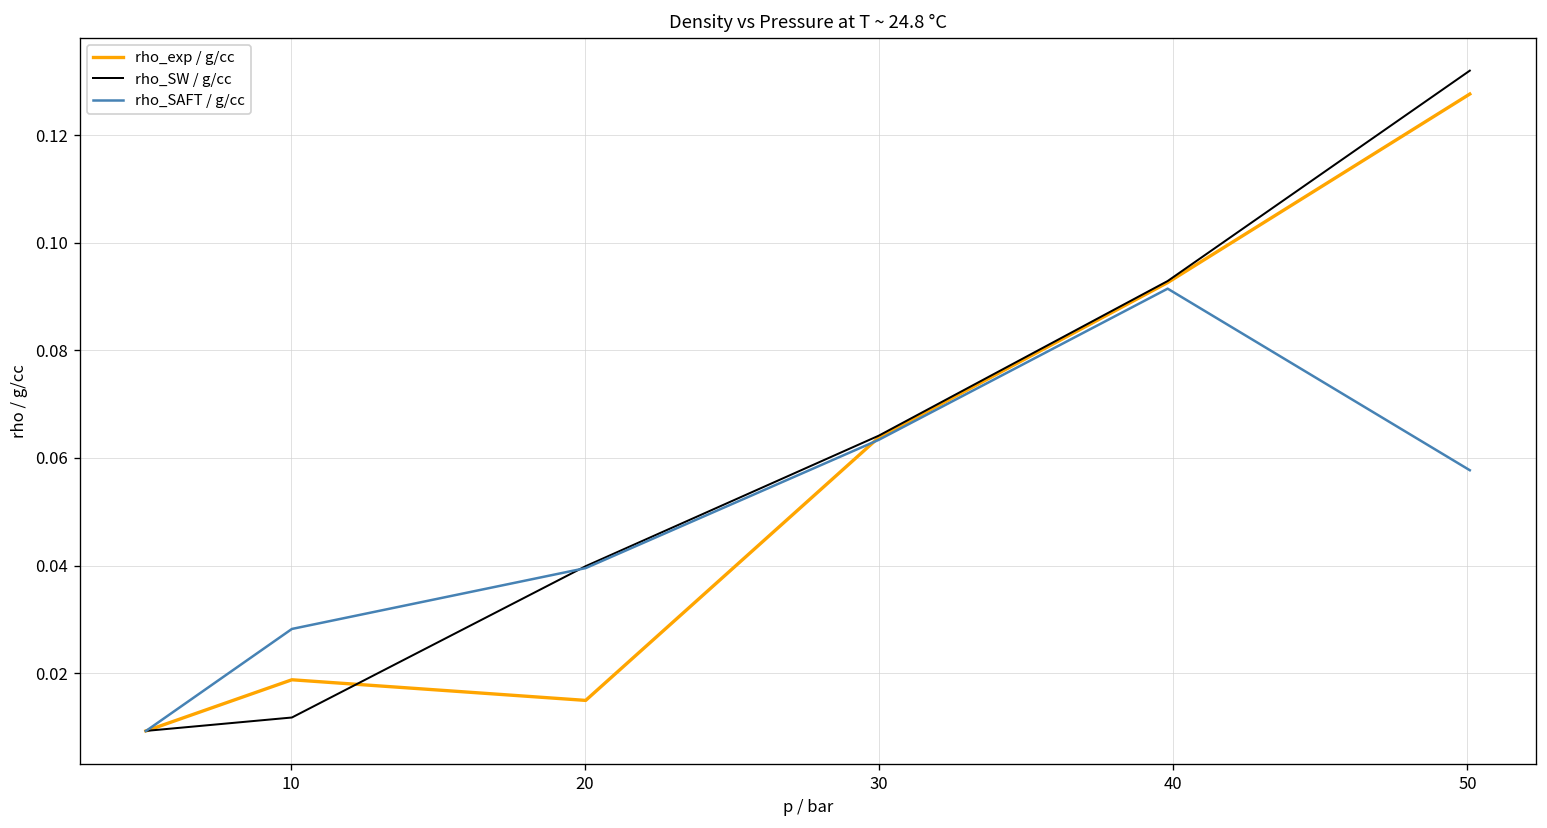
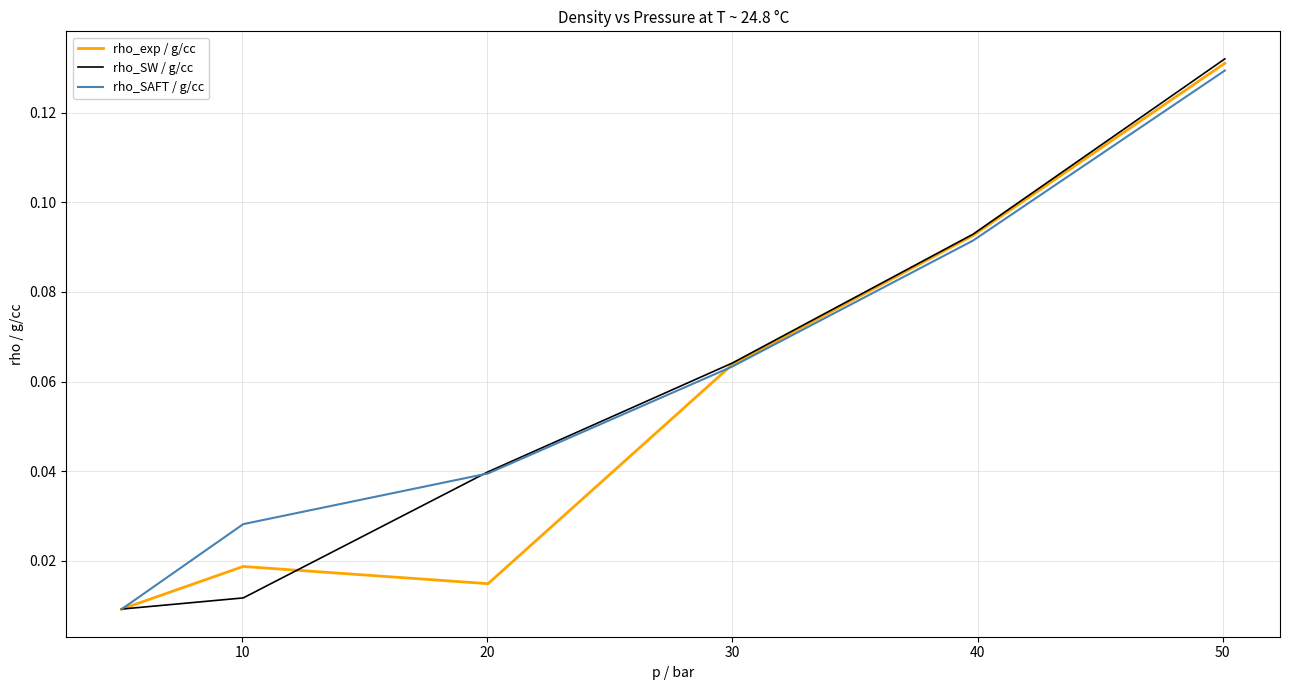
rho_exp / g/cc, 50: 0.128 -> 0.131
rho_SAFT / g/cc, 50: 0.058 -> 0.129
